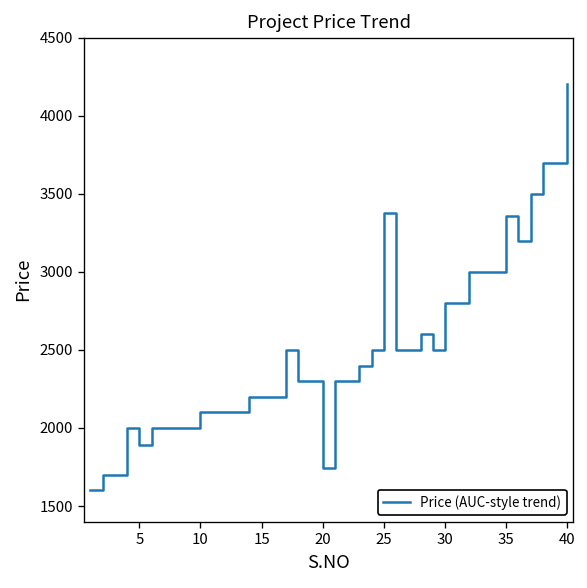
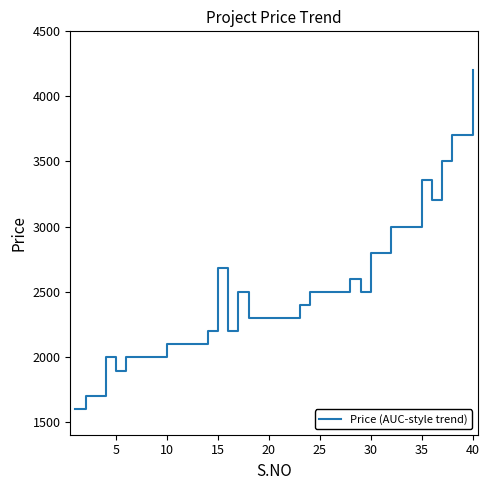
15: 2200 -> 2680
20: 1740 -> 2300
25: 3380 -> 2500
